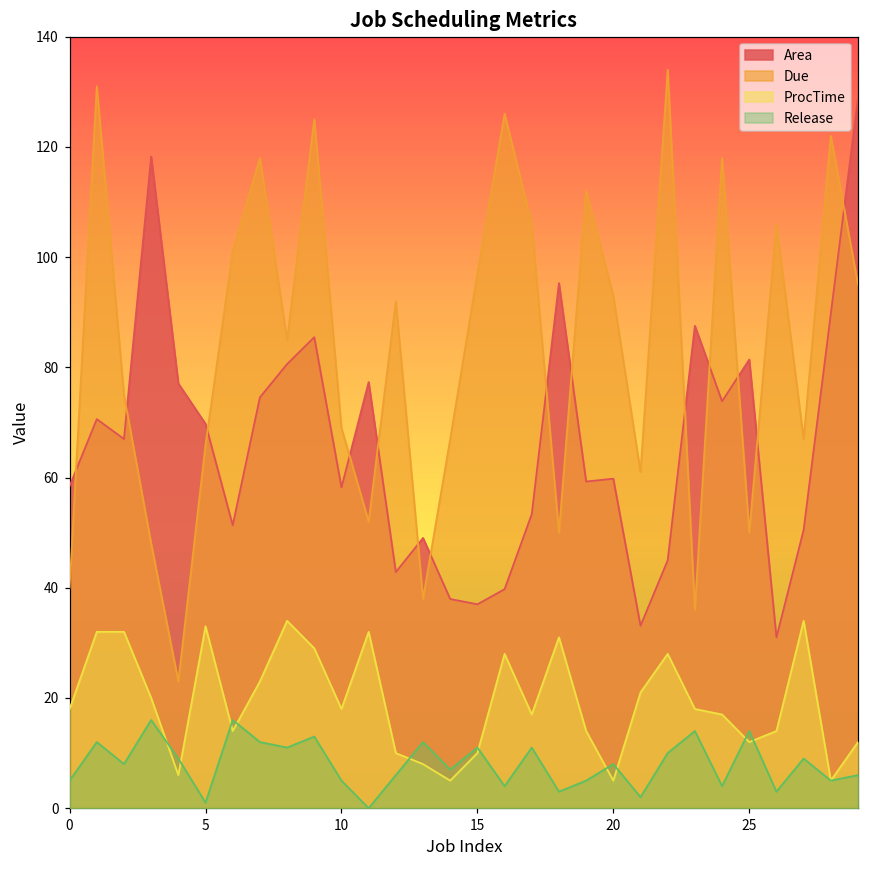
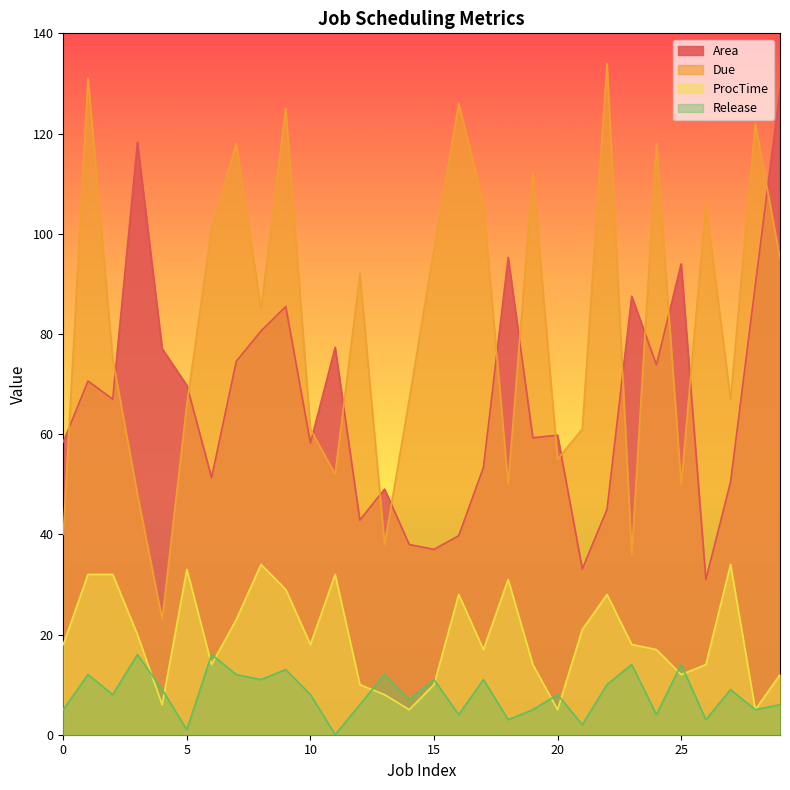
Due, 10: 69 -> 61
Release, 10: 5 -> 8
Due, 20: 93 -> 55
Area, 25: 81 -> 94
